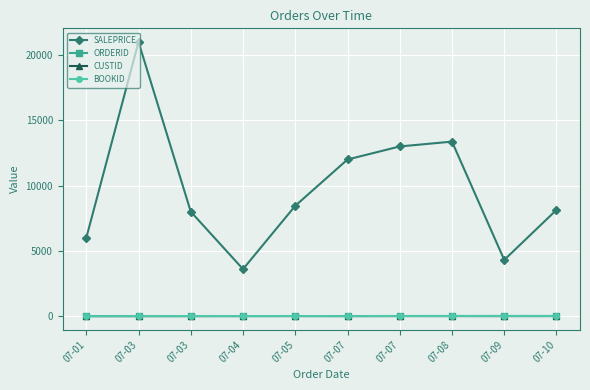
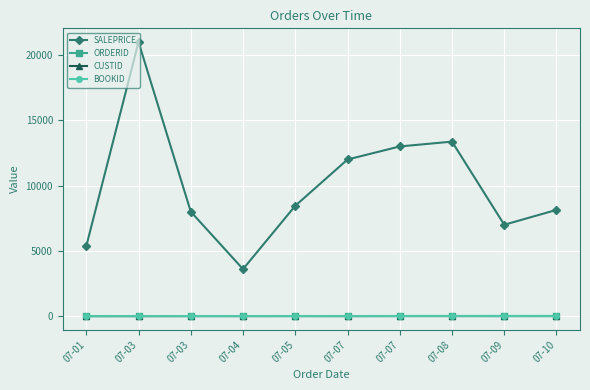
SALEPRICE, 07-01: 6000 -> 5400
SALEPRICE, 07-09: 4300 -> 7000
